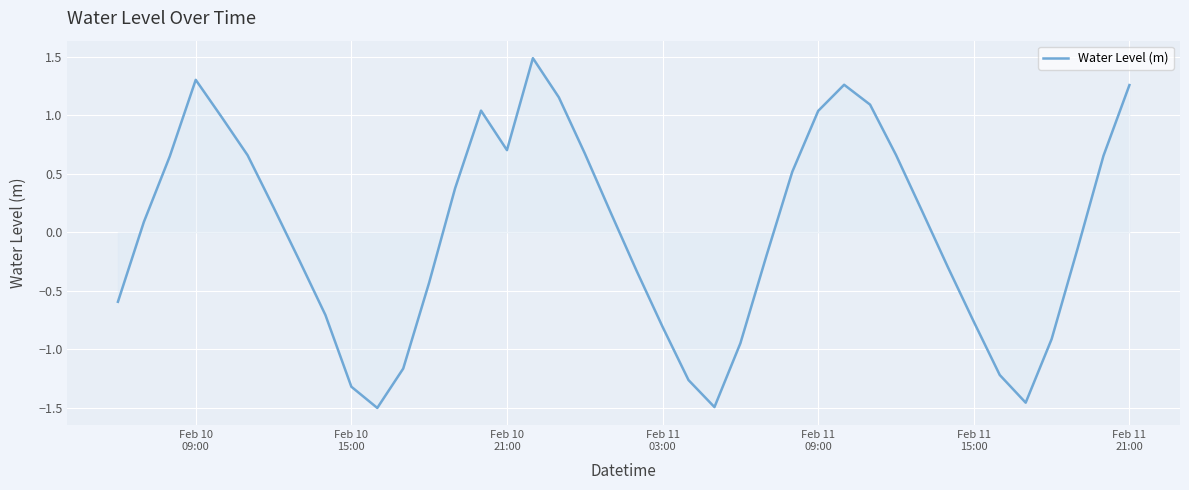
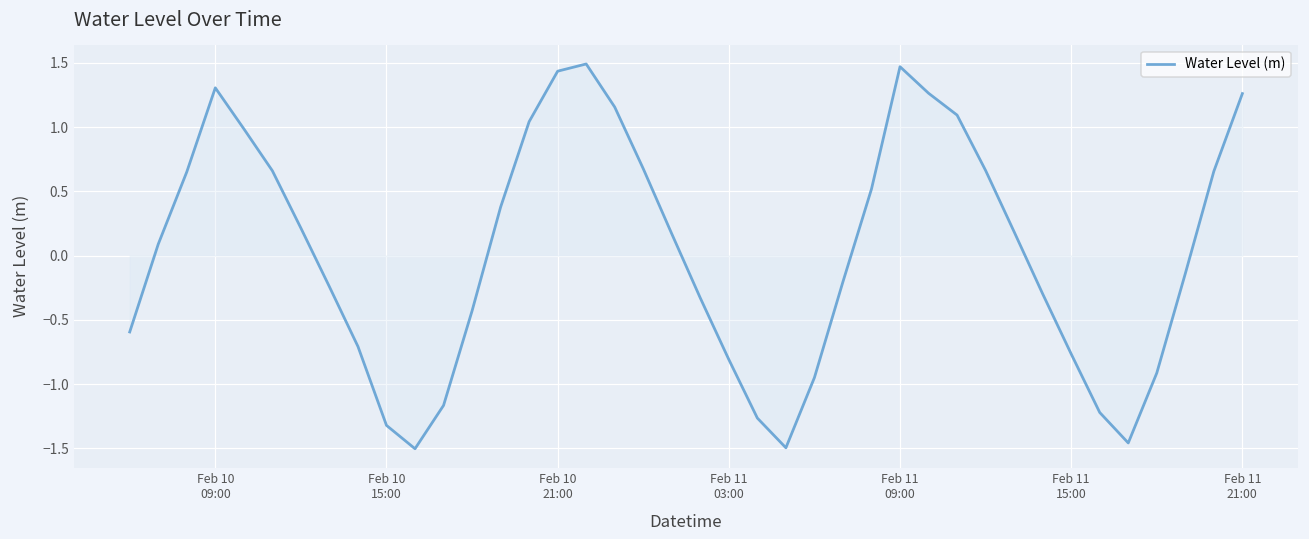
Water Level (m), Feb 10 21:00: 0.70 -> 1.43
Water Level (m), Feb 11 09:00: 1.04 -> 1.47
